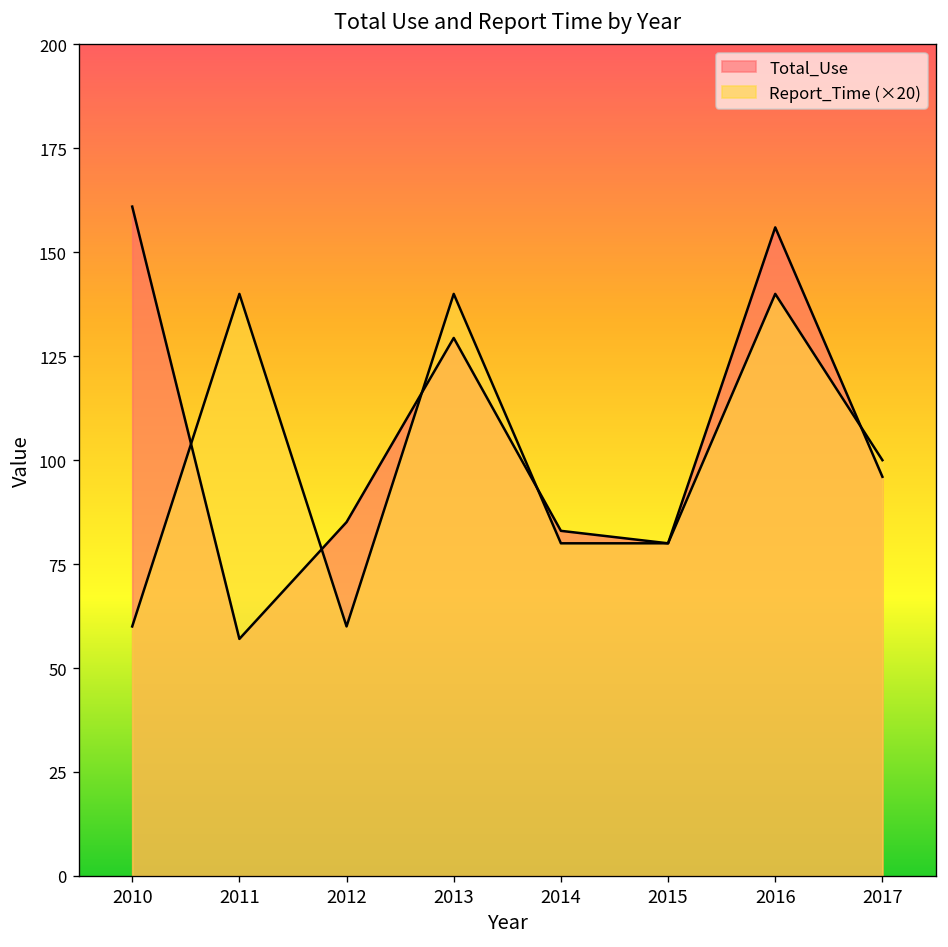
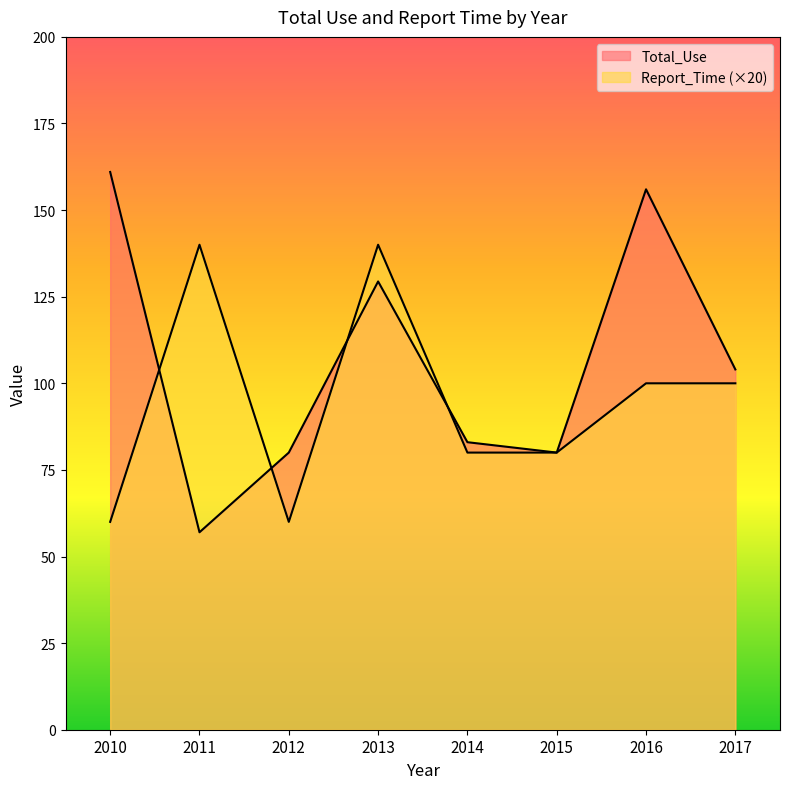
Total_Use, 2012: 85 -> 80
Report_Time (×20), 2016: 140 -> 100
Total_Use, 2017: 96 -> 104
